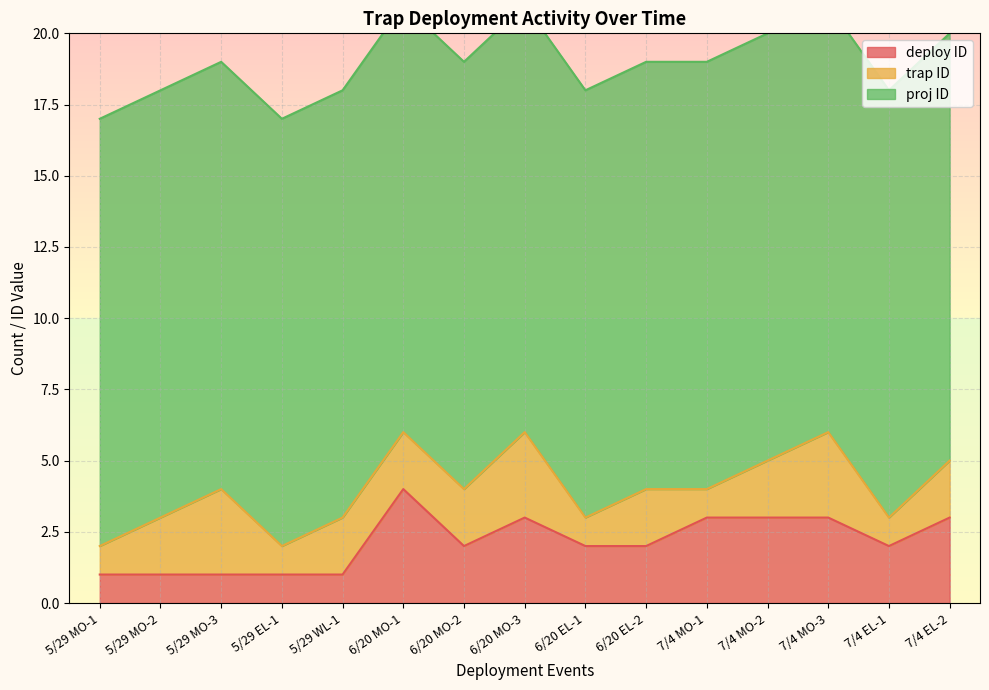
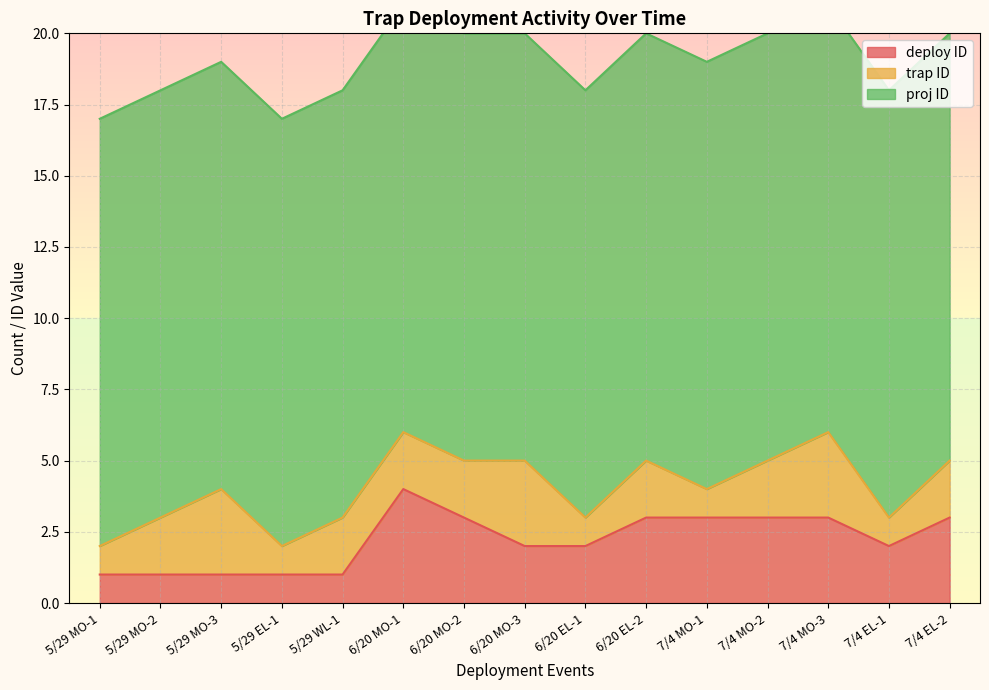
deploy ID, 6/20 MO-2: 2 -> 3
deploy ID, 6/20 MO-3: 3 -> 2
deploy ID, 6/20 EL-2: 2 -> 3
